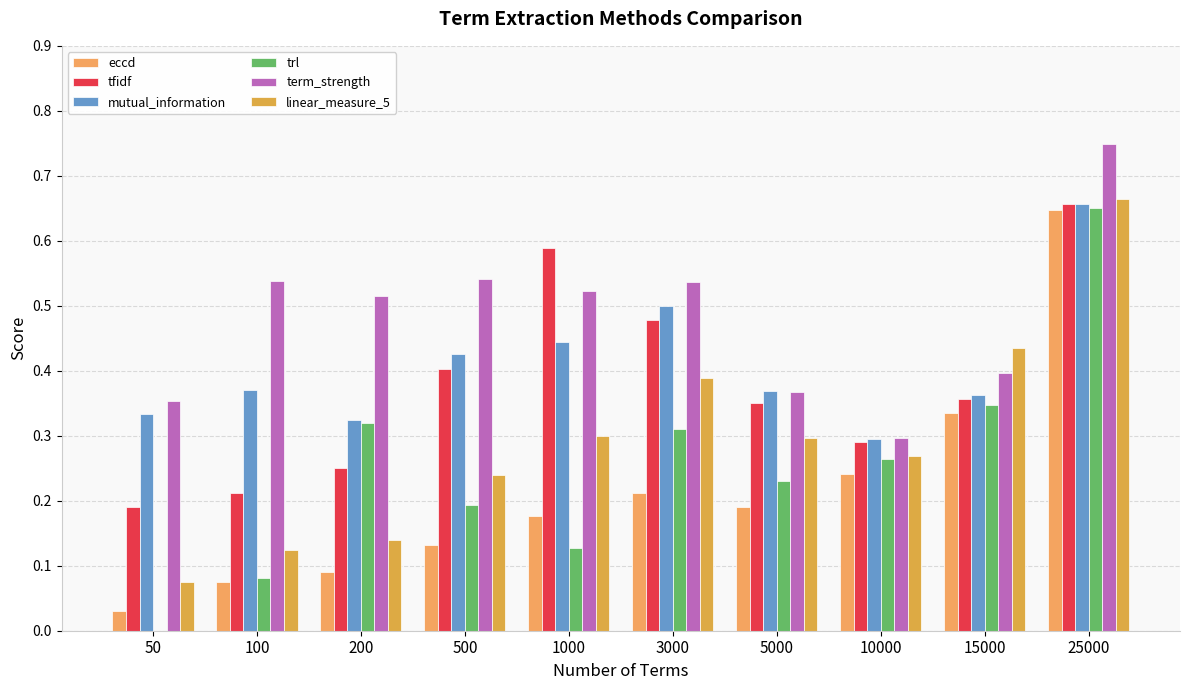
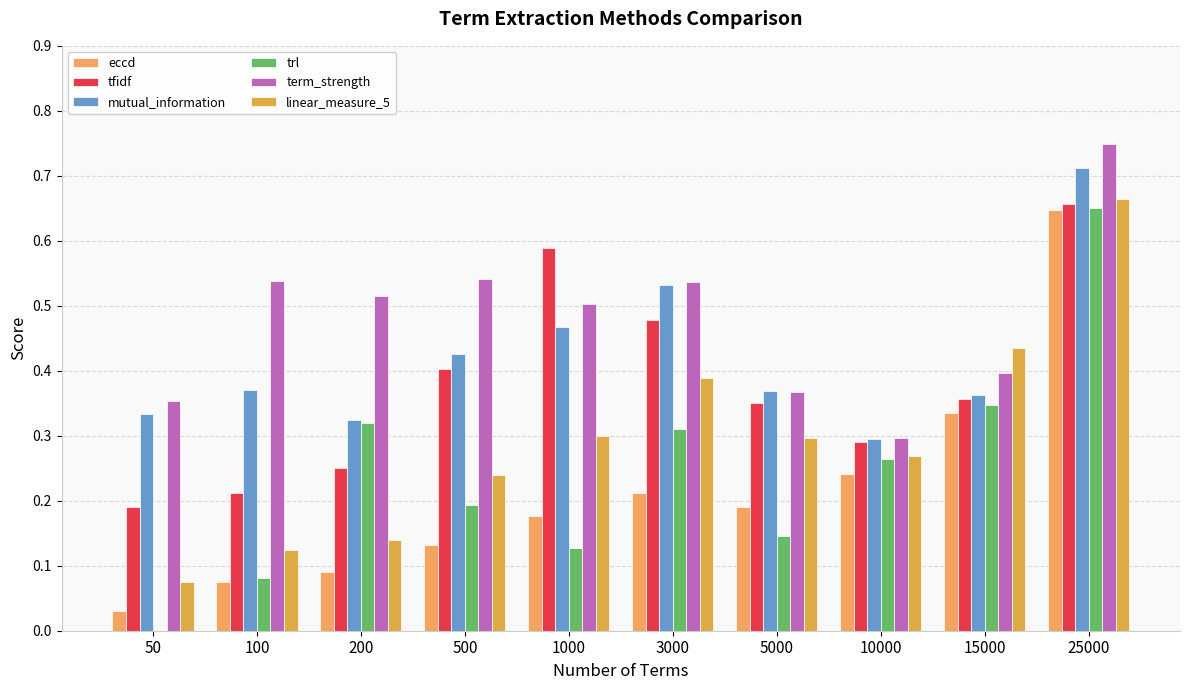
mutual_information, 1000: 0.44 -> 0.47
term_strength, 1000: 0.52 -> 0.50
mutual_information, 3000: 0.50 -> 0.53
trl, 5000: 0.23 -> 0.15
mutual_information, 25000: 0.66 -> 0.71
